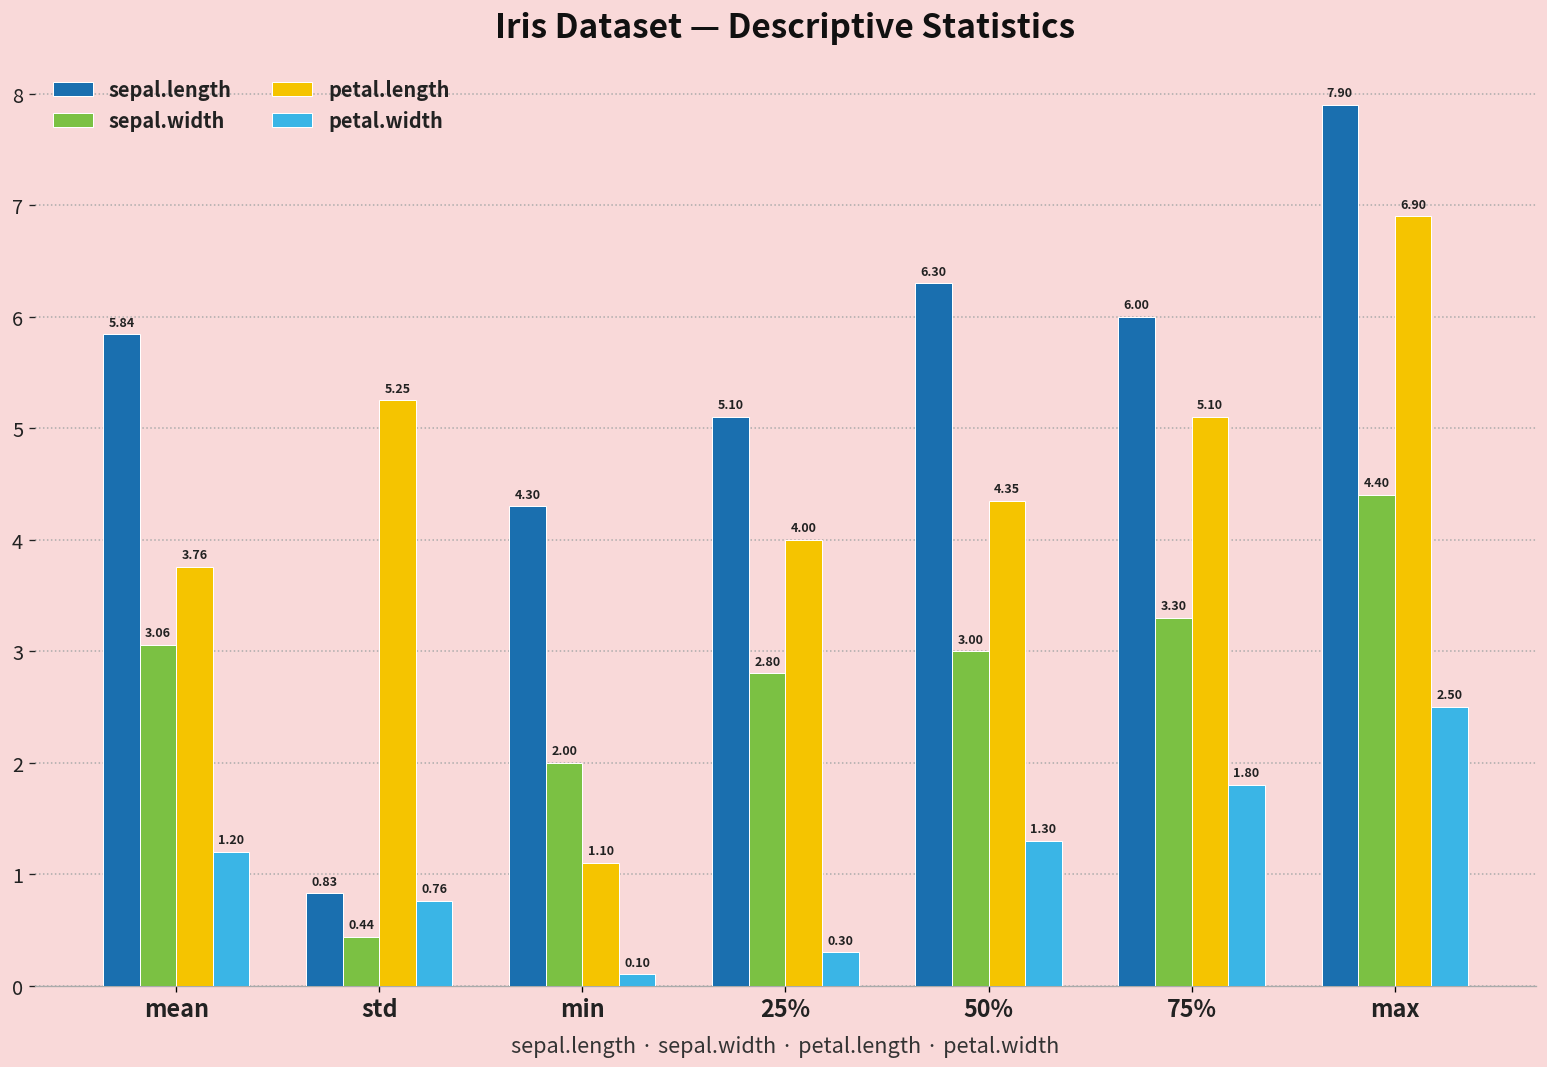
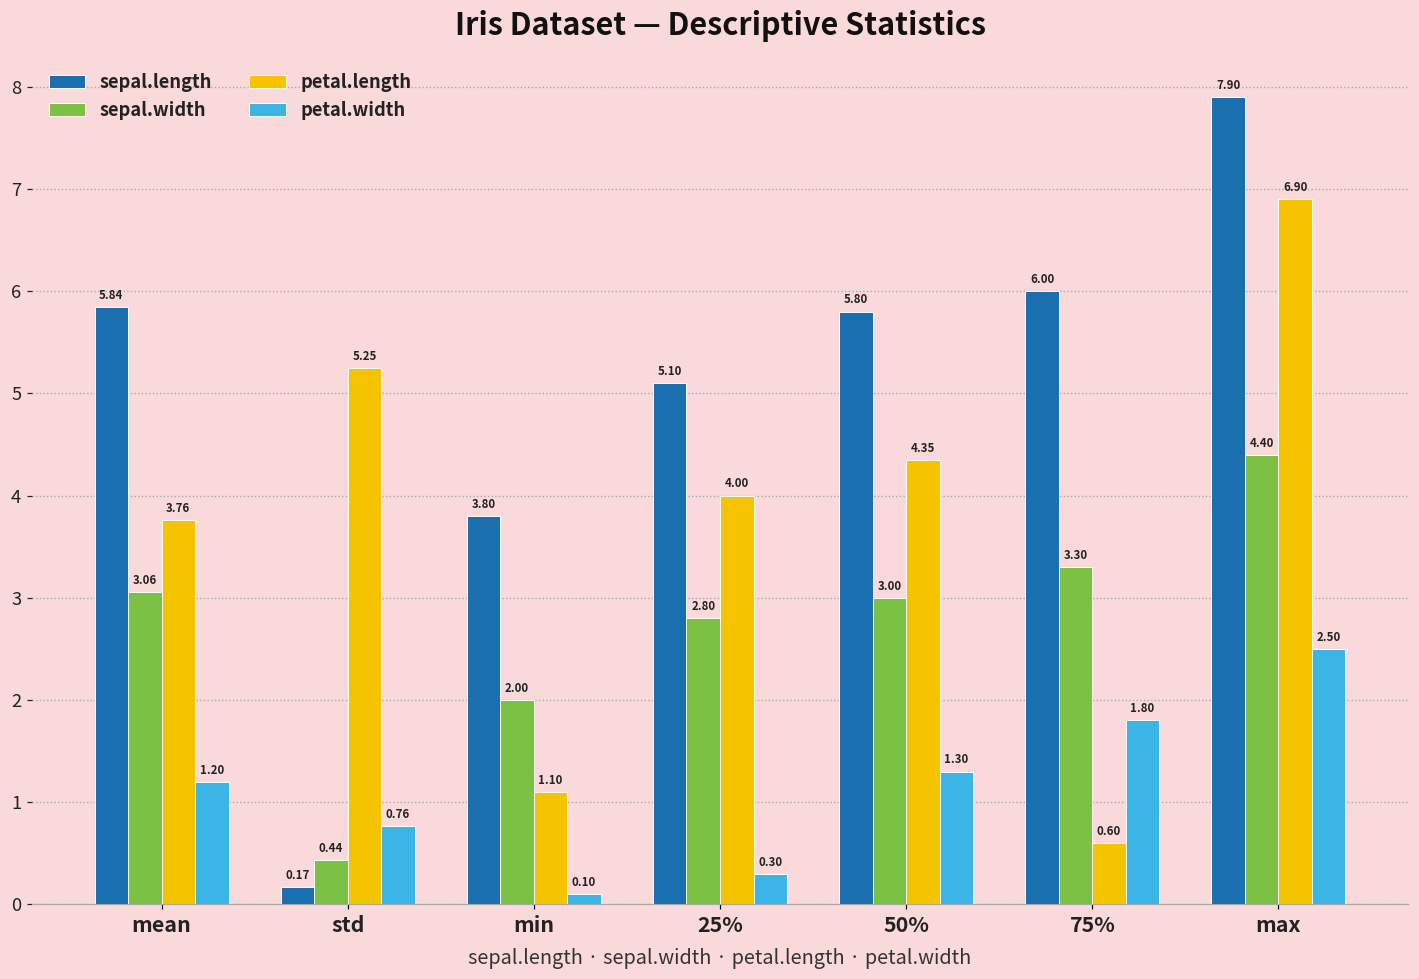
sepal.length, std: 0.83 -> 0.17
sepal.length, min: 4.30 -> 3.80
sepal.length, 50%: 6.30 -> 5.80
petal.length, 75%: 5.10 -> 0.60
